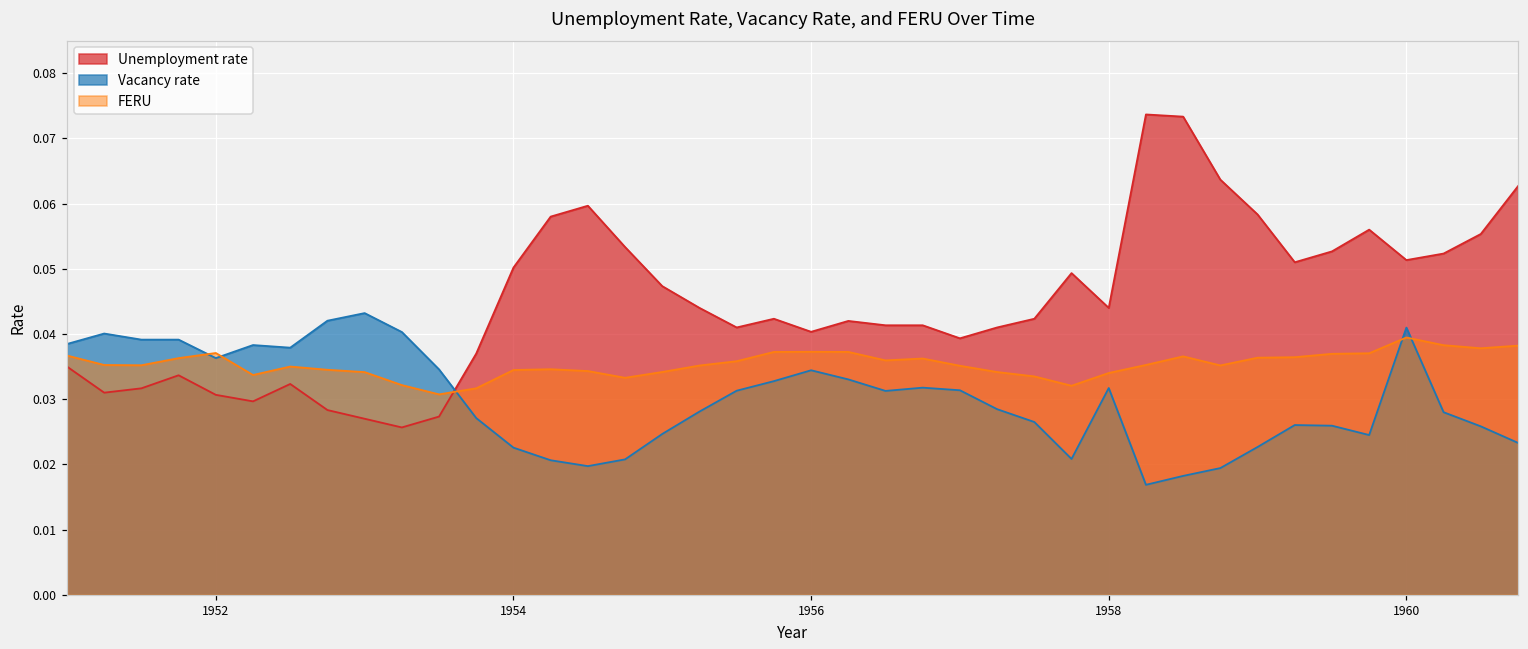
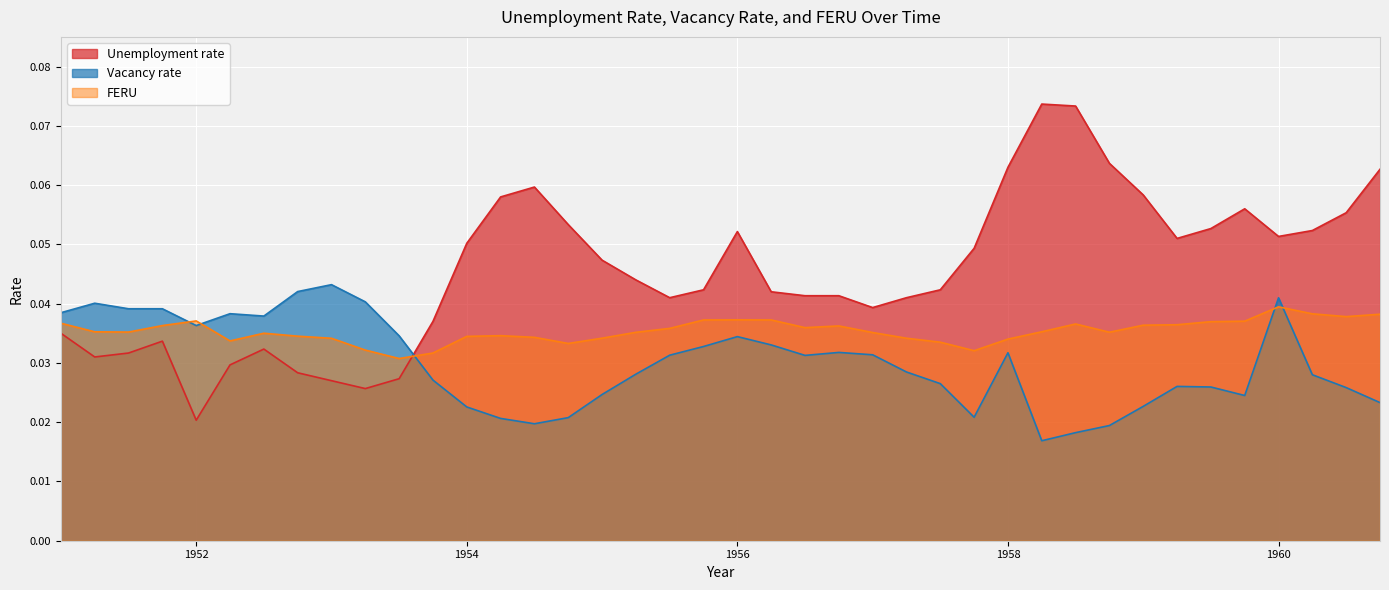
Unemployment rate, 1952: 0.031 -> 0.020
Unemployment rate, 1956: 0.040 -> 0.052
Unemployment rate, 1958: 0.044 -> 0.063
